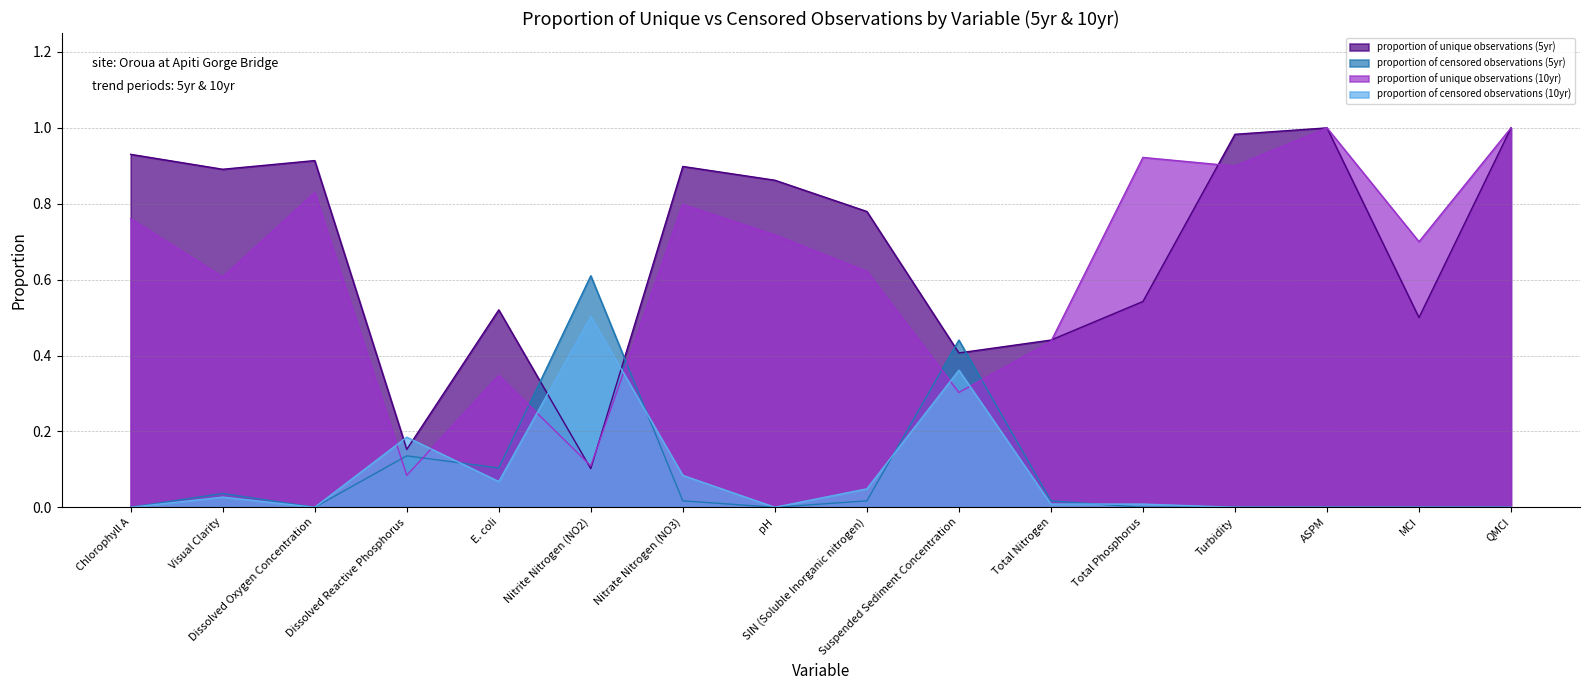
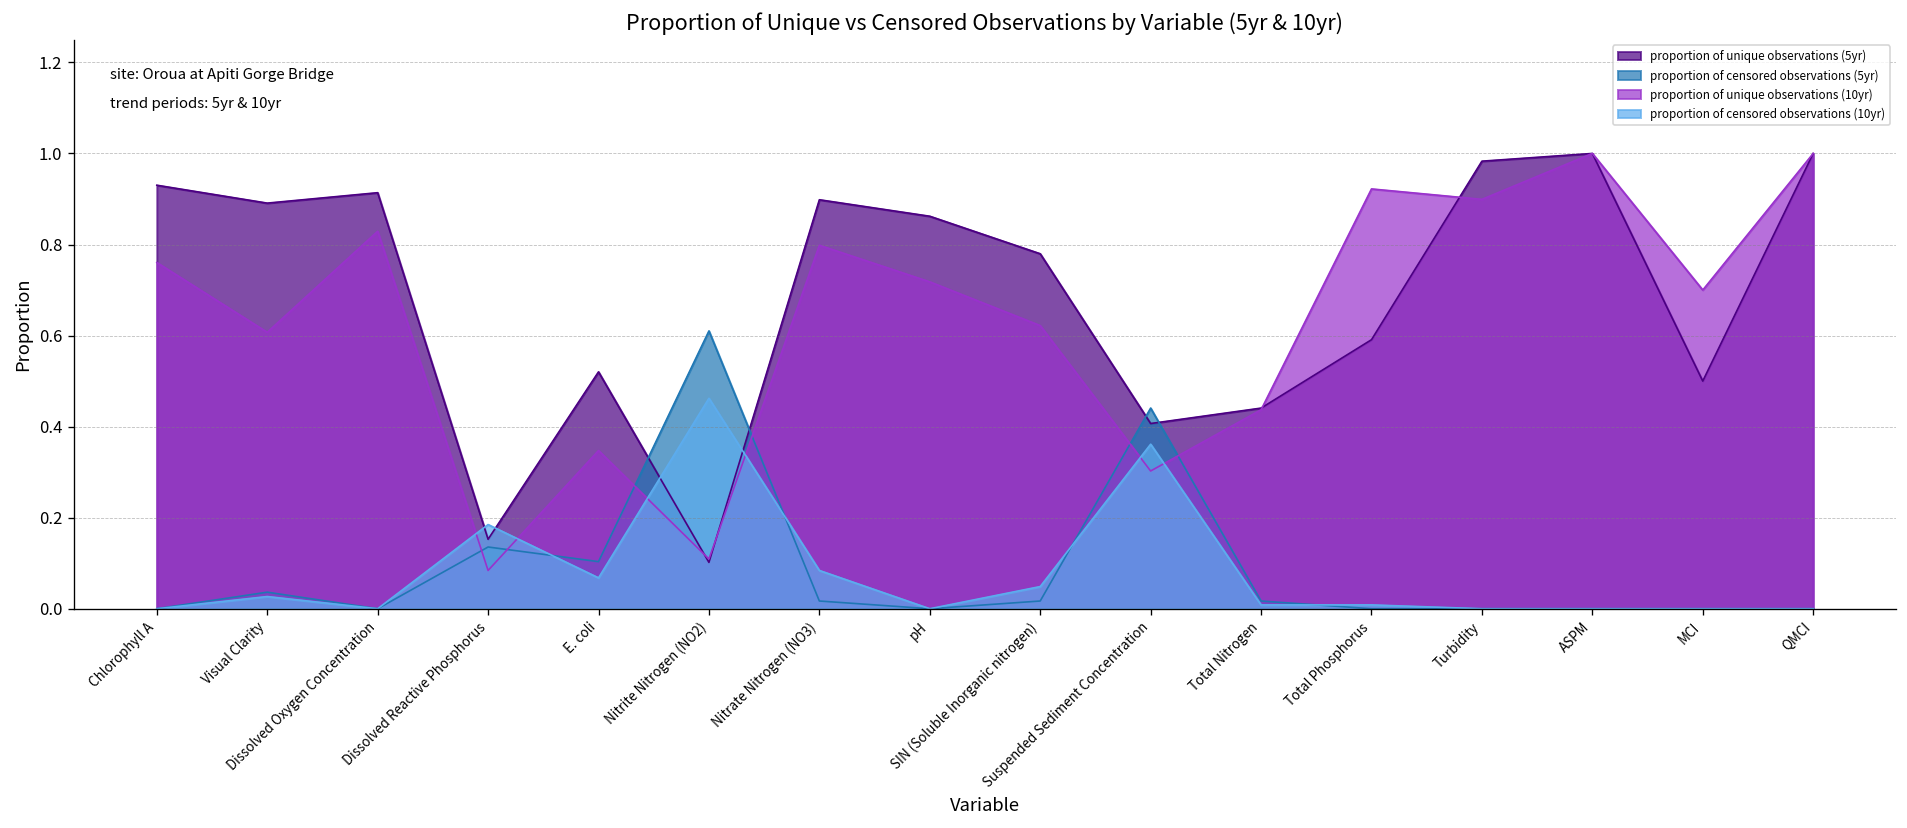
proportion of censored observations (10yr), Nitrite Nitrogen (NO2): 0.50 -> 0.46
proportion of unique observations (5yr), Total Phosphorus: 0.54 -> 0.59
